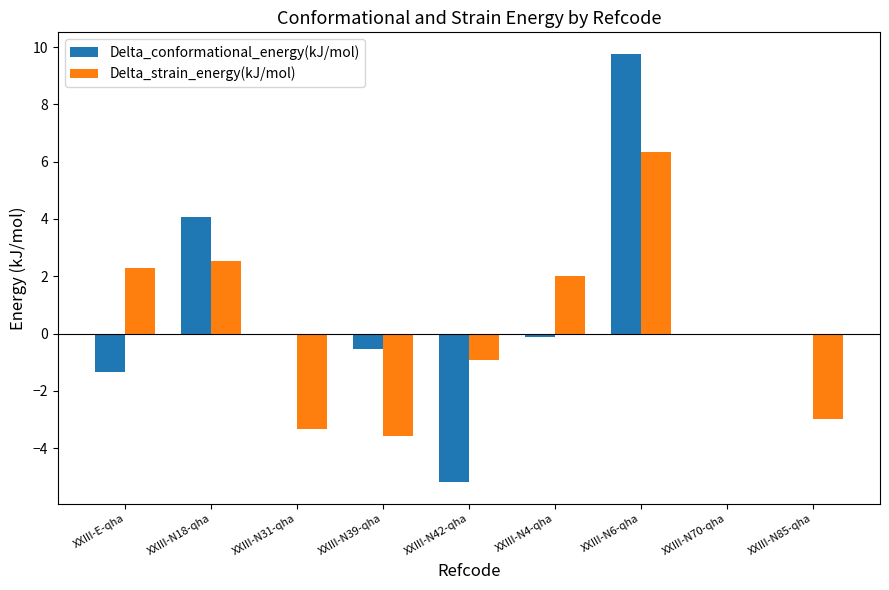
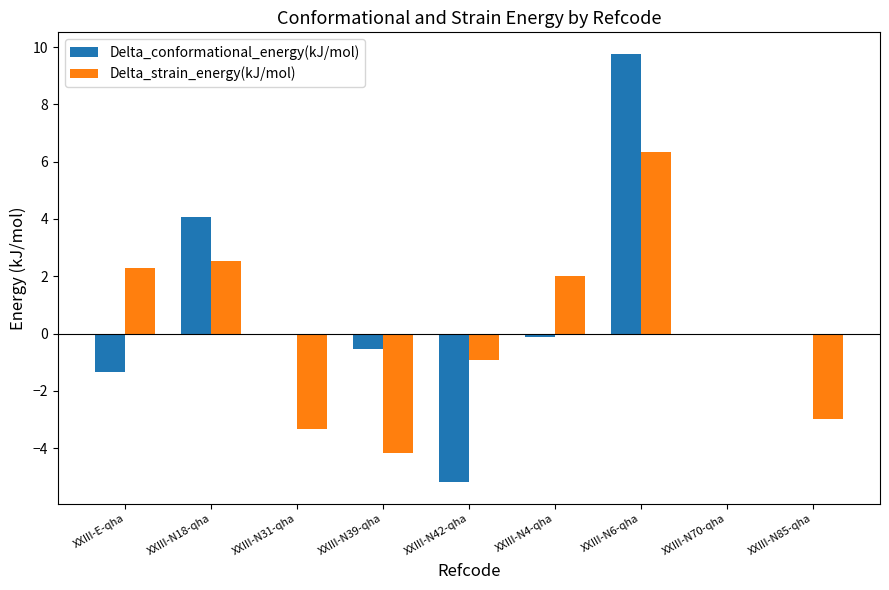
Delta_strain_energy(kJ/mol), XXIII-N39-qha: -3.6 -> -4.2
